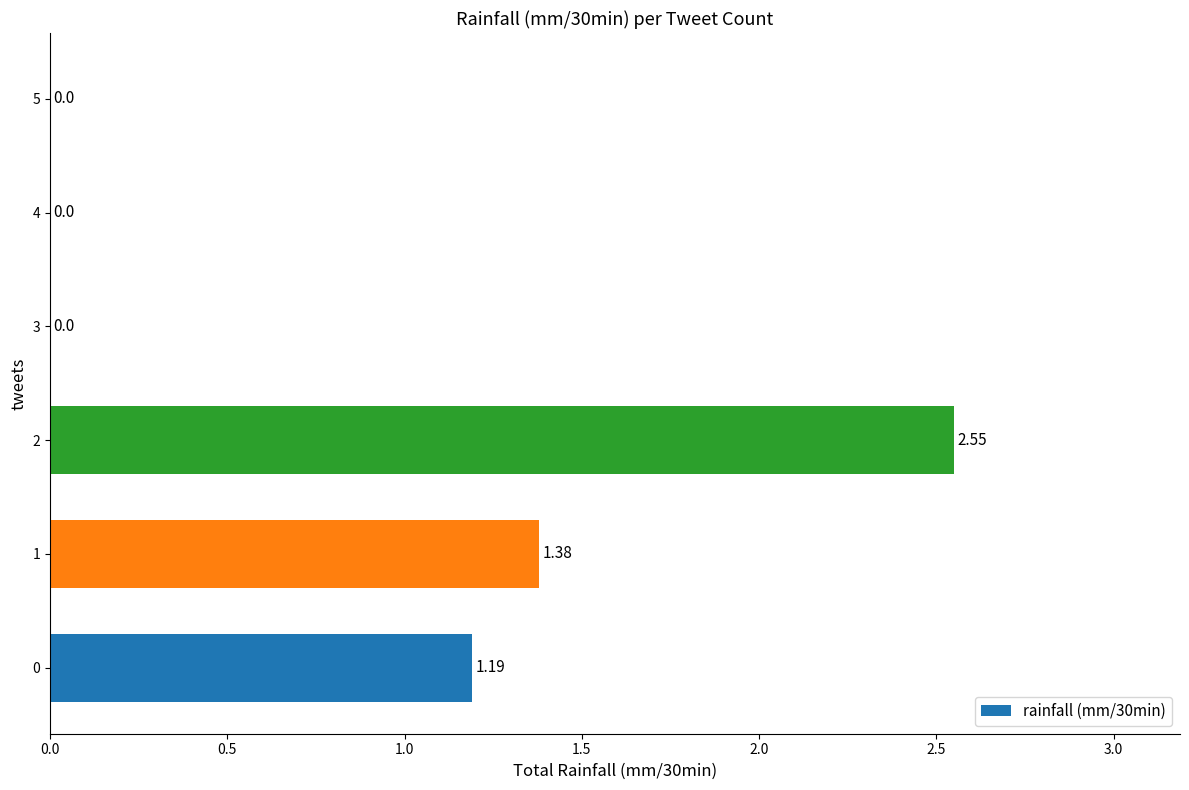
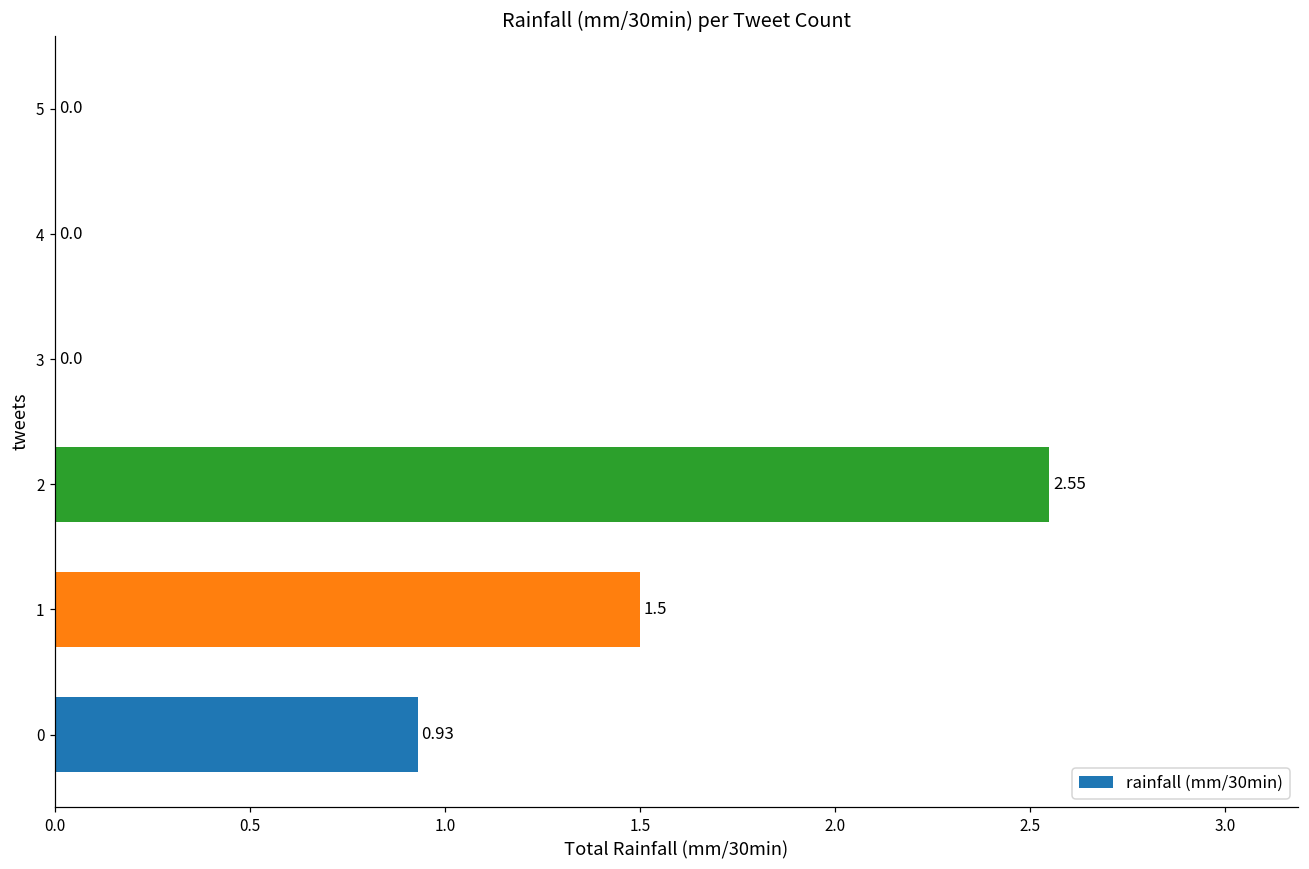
1: 1.38 -> 1.5
0: 1.19 -> 0.93
